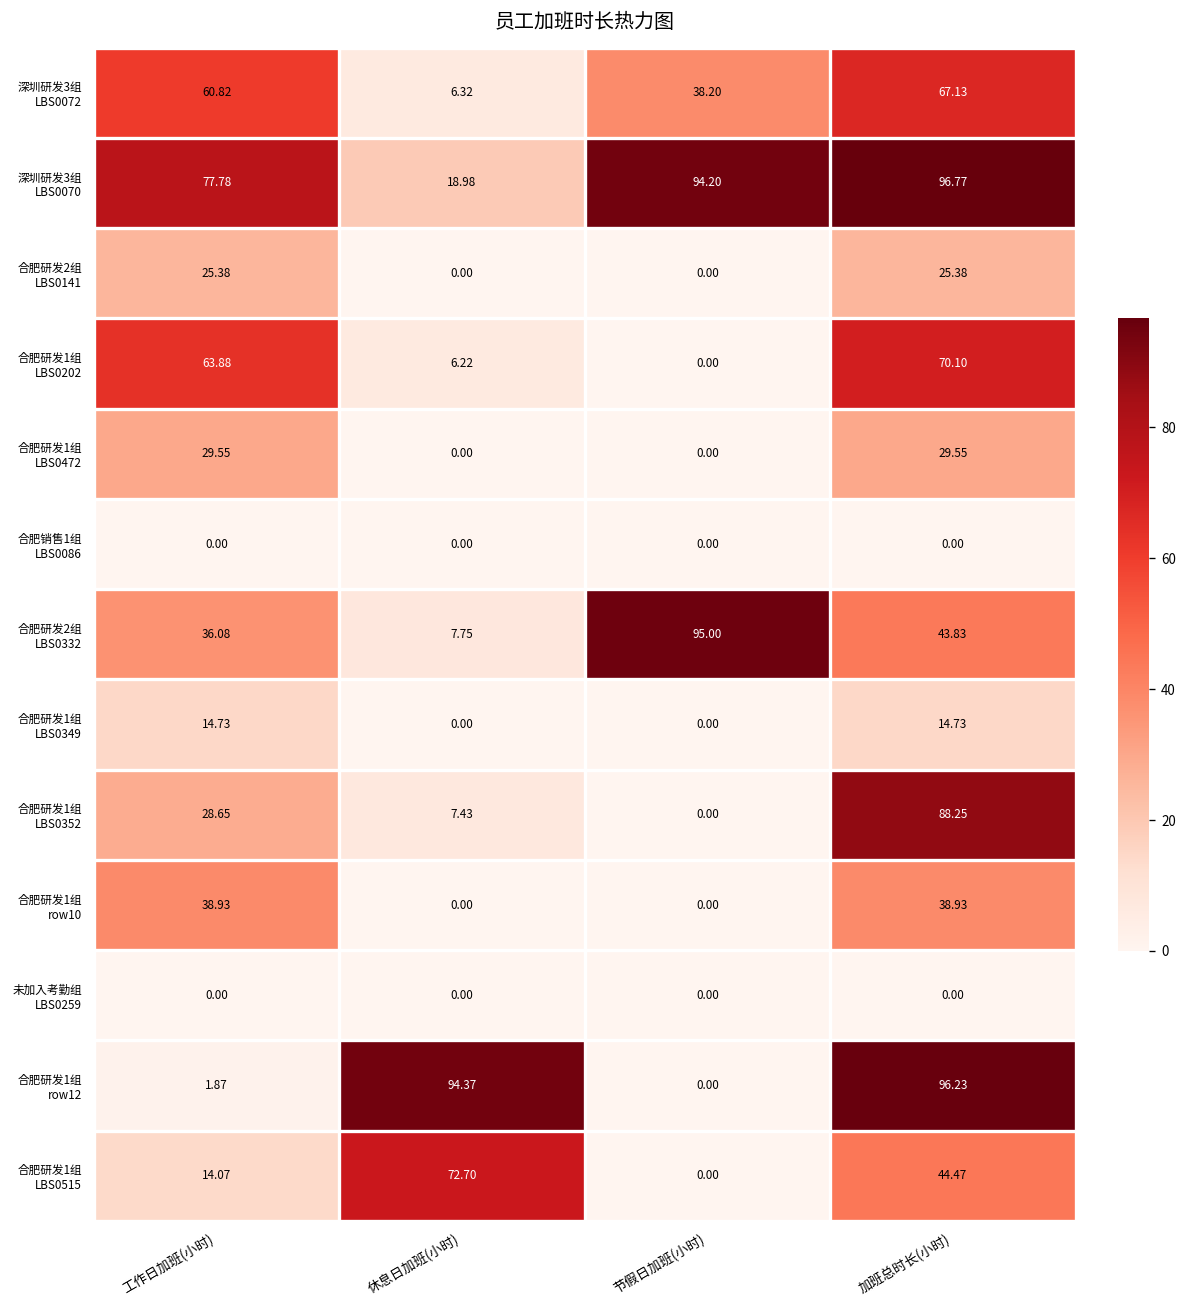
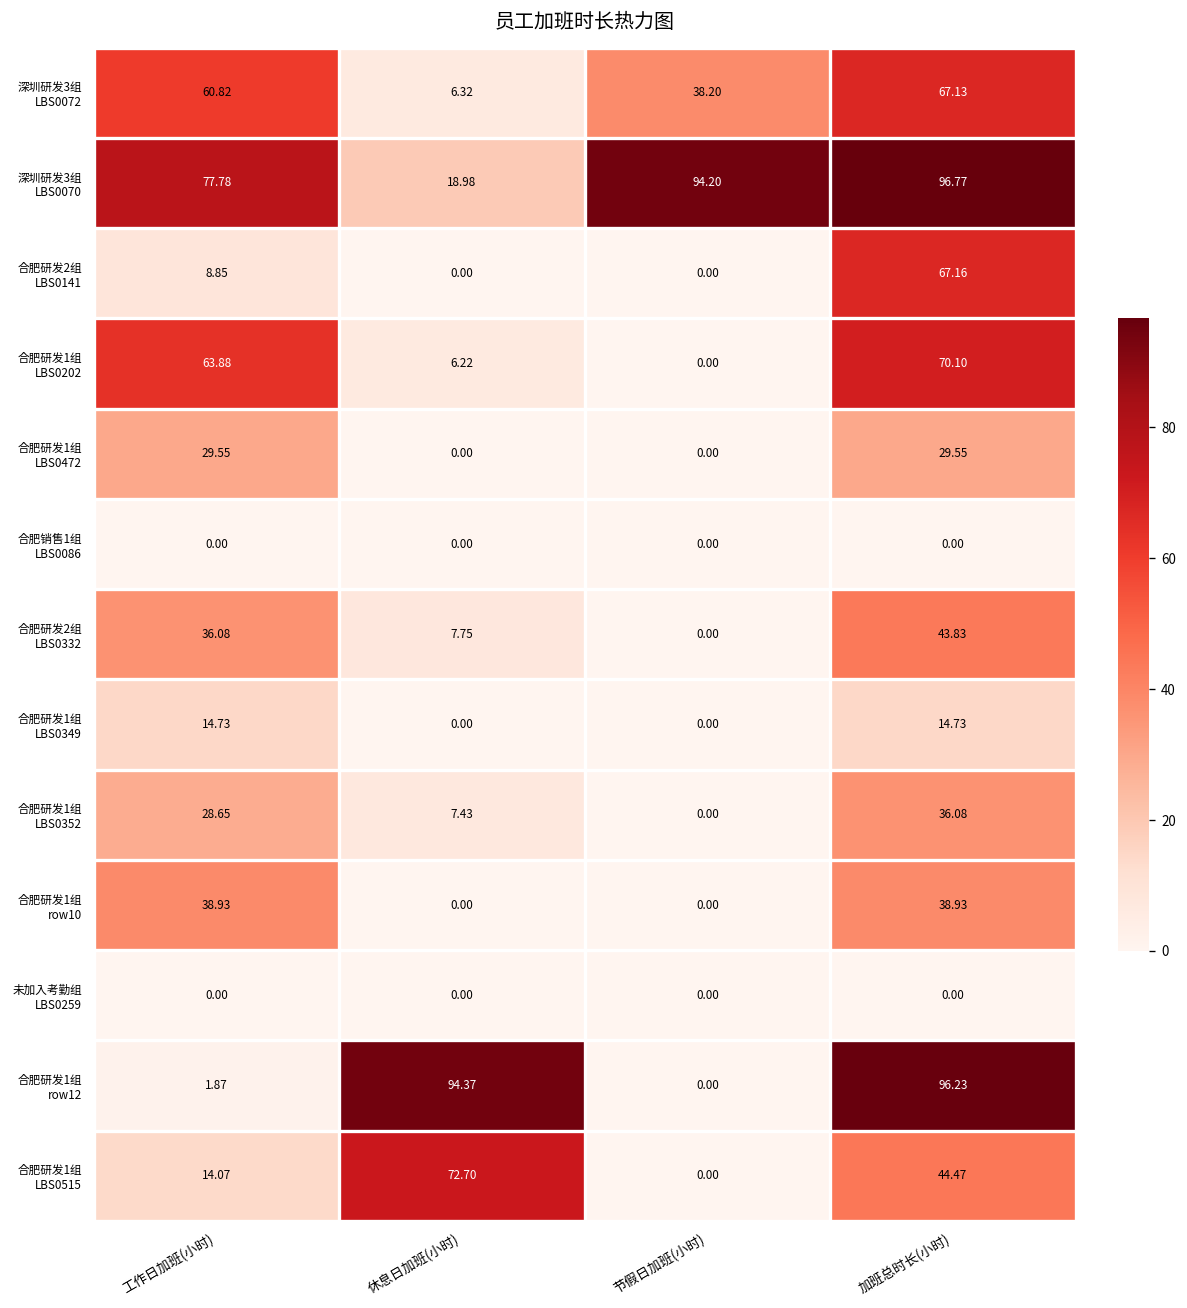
合肥研发2组 LBS0141, 工作日加班(小时): 25.38 -> 8.85
合肥研发2组 LBS0141, 加班总时长(小时): 25.38 -> 67.16
合肥研发2组 LBS0332, 节假日加班(小时): 95.00 -> 0.00
合肥研发1组 LBS0352, 加班总时长(小时): 88.25 -> 36.08
